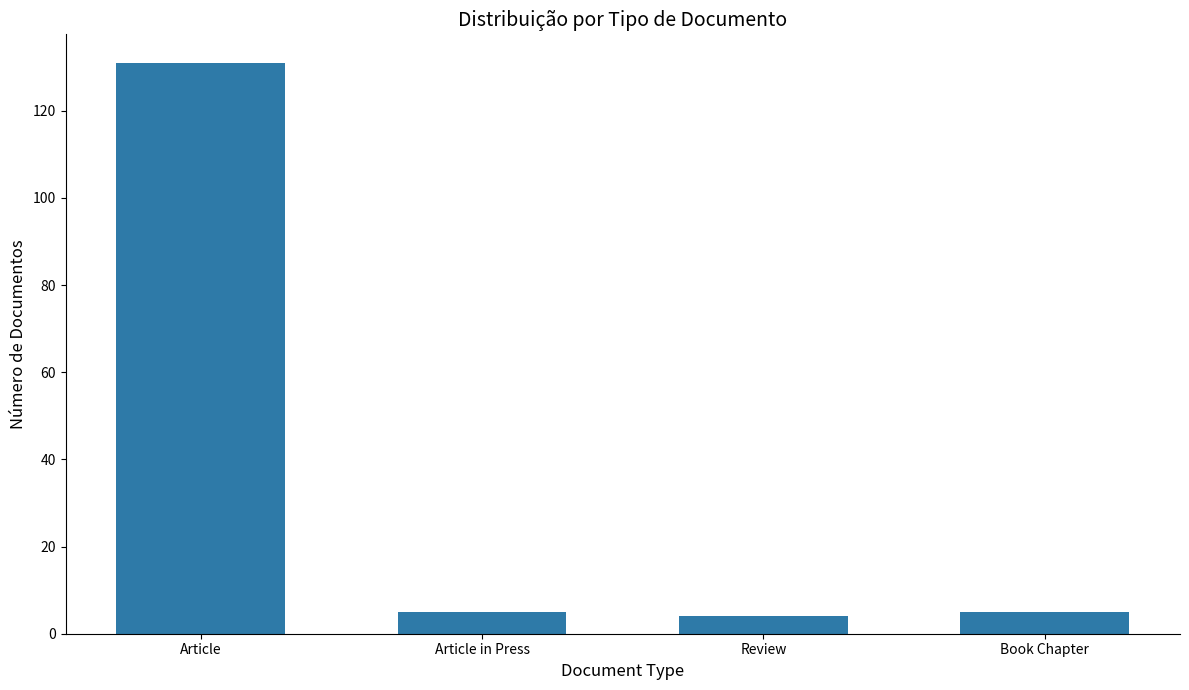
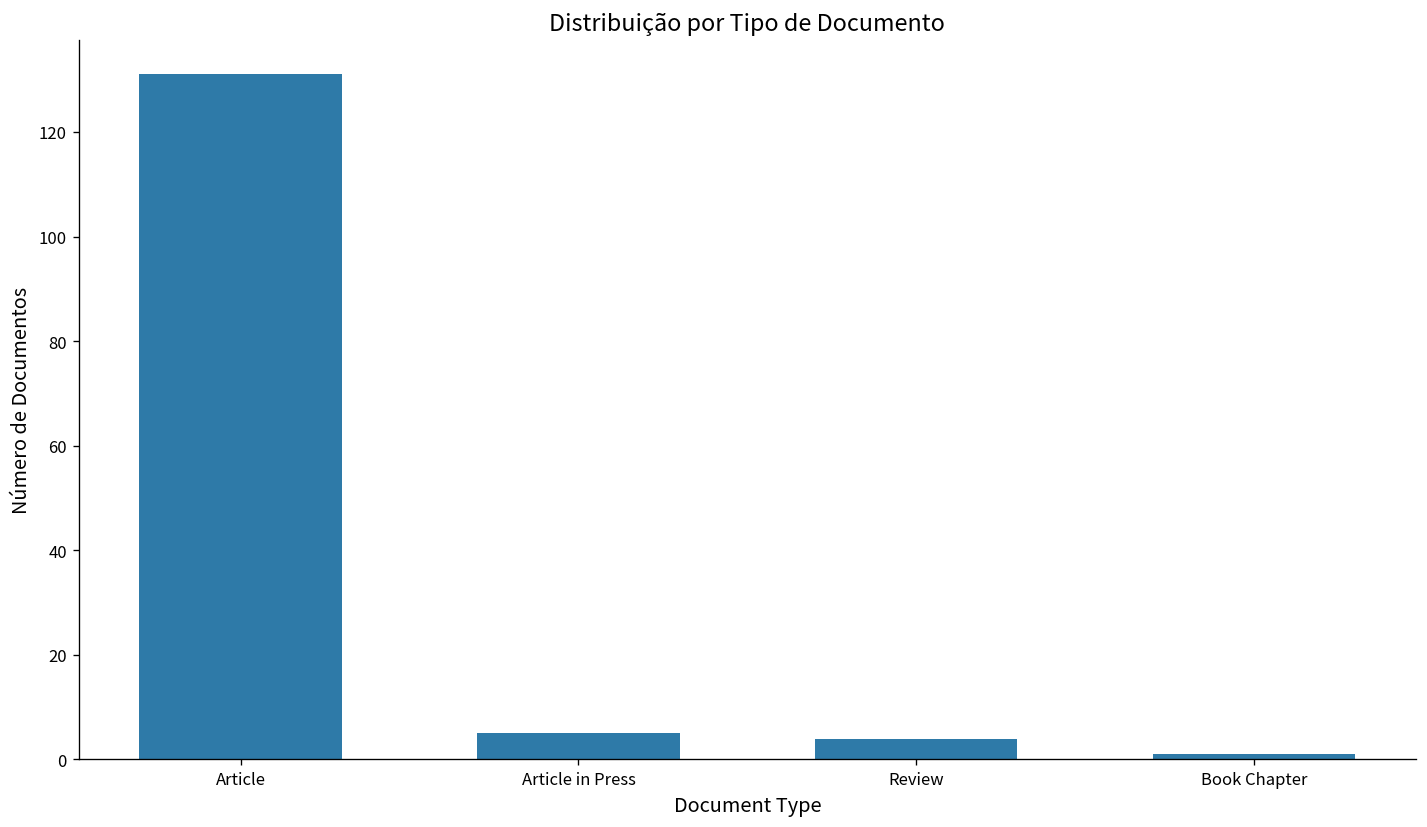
Book Chapter: 5 -> 1
